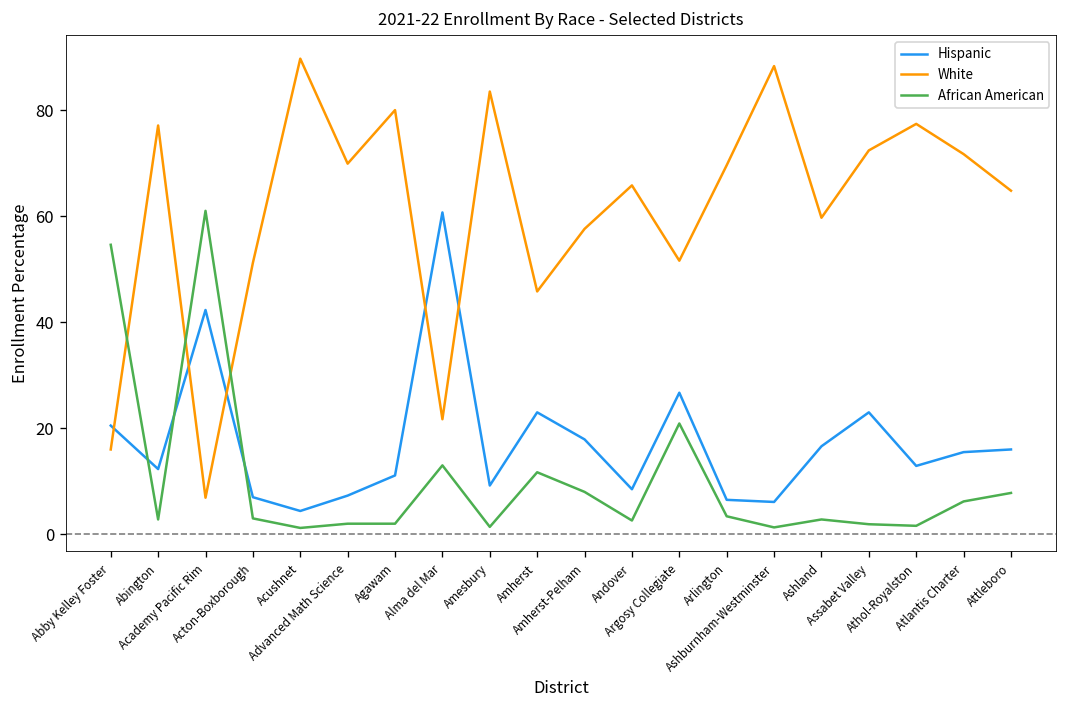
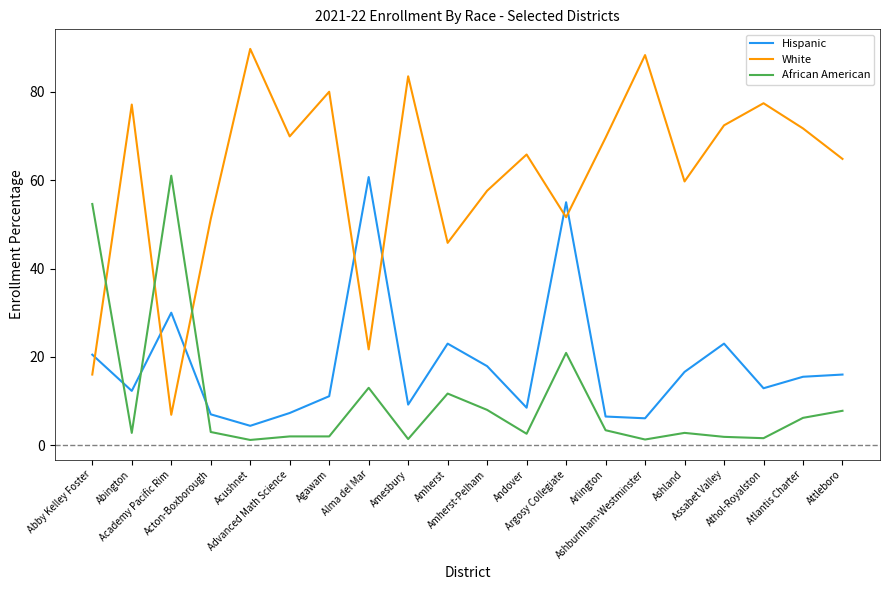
Hispanic, Academy Pacific Rim: 42 -> 30
Hispanic, Argosy Collegiate: 27 -> 55
